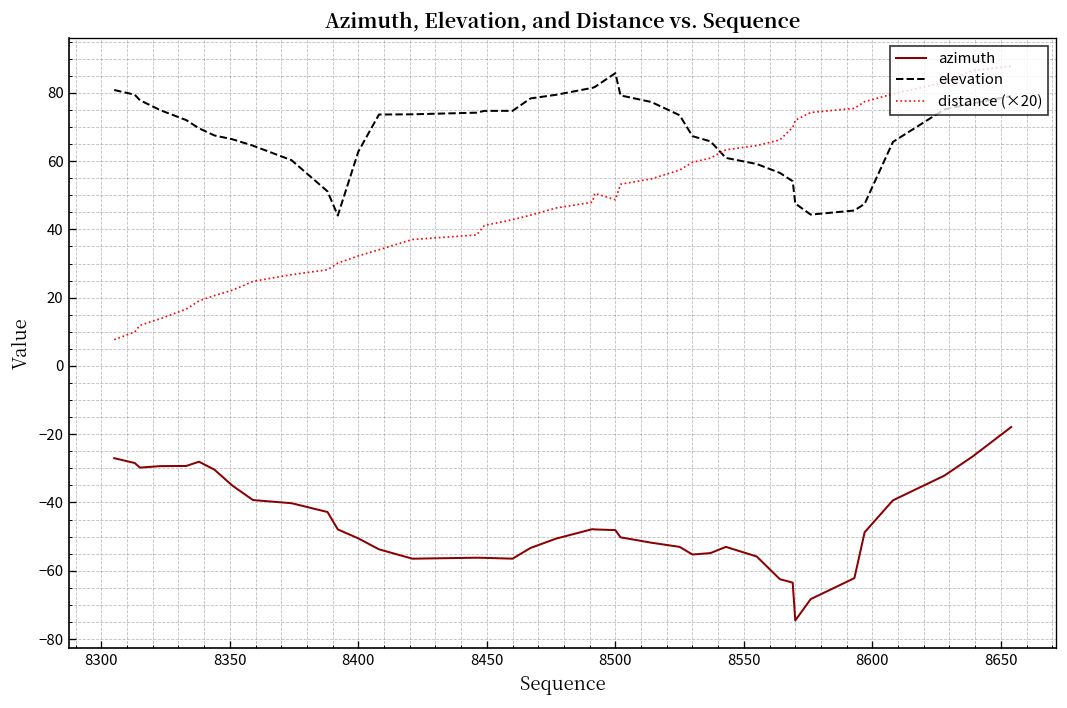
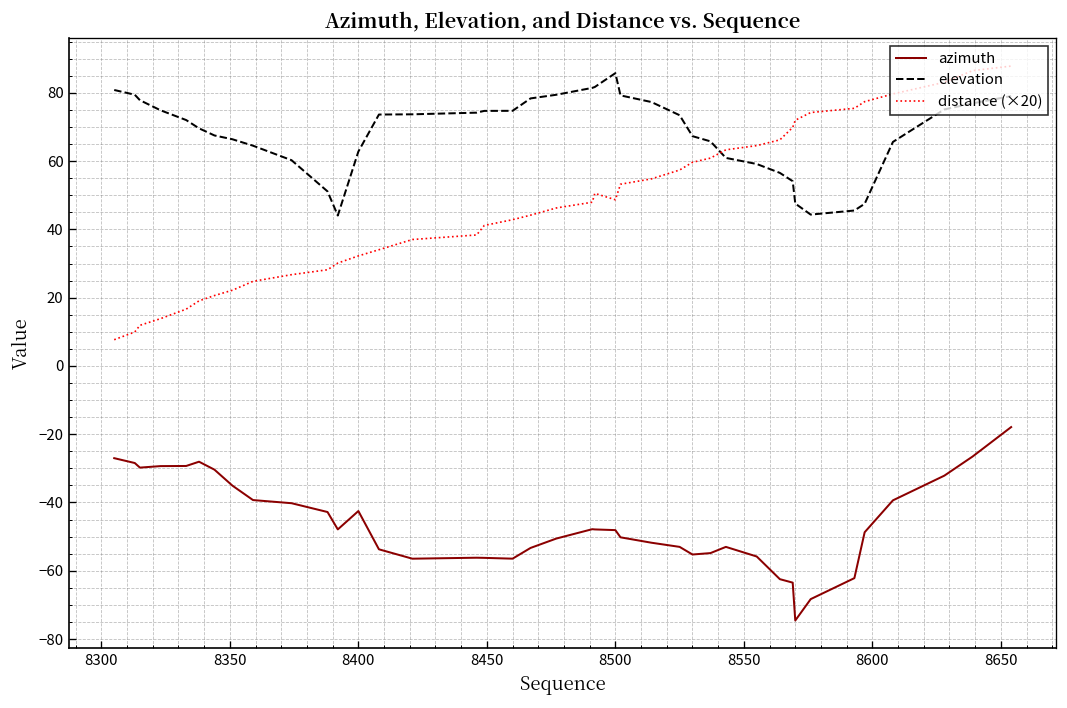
azimuth, 8400: -51 -> -43
